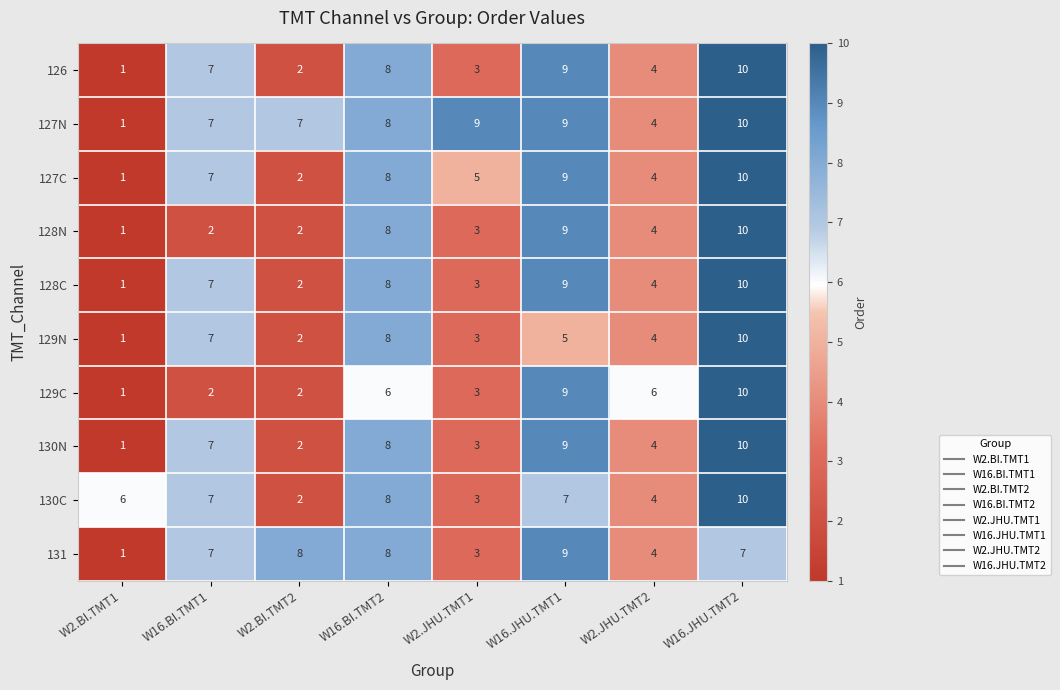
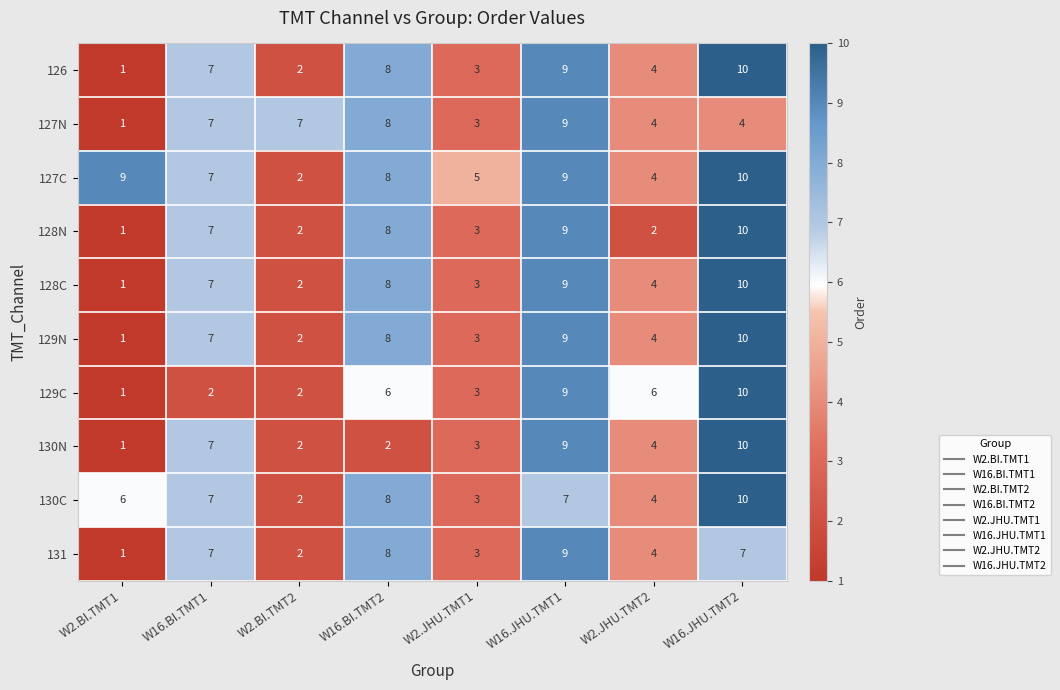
127N, W2.JHU.TMT1: 9 -> 3
127N, W16.JHU.TMT2: 10 -> 4
127C, W2.BI.TMT1: 1 -> 9
128N, W16.BI.TMT1: 2 -> 7
128N, W2.JHU.TMT2: 4 -> 2
129N, W16.JHU.TMT1: 5 -> 9
130N, W16.BI.TMT2: 8 -> 2
131, W2.BI.TMT2: 8 -> 2
